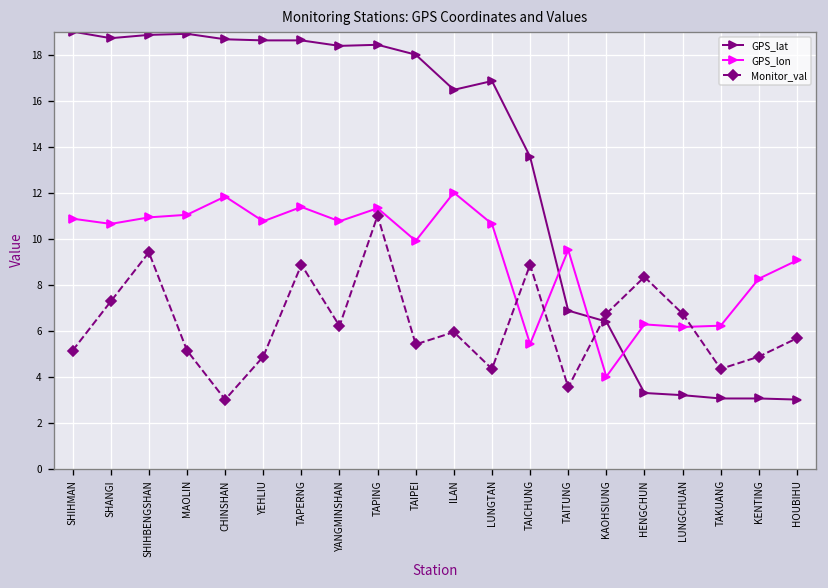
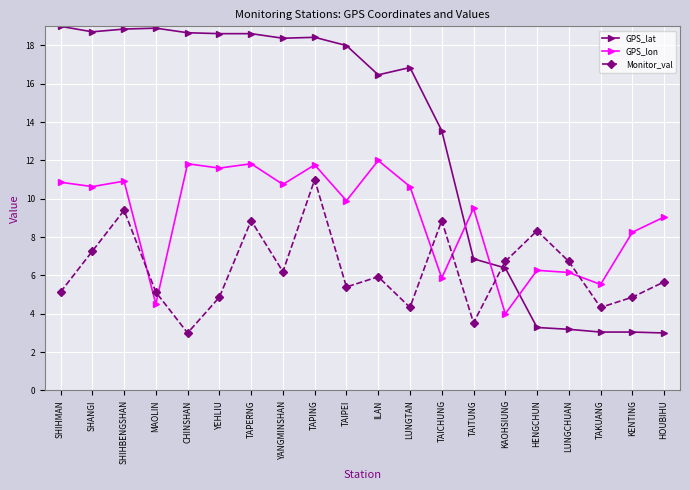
GPS_lon, MAOLIN: 11.0 -> 4.5
GPS_lon, YEHLIU: 10.8 -> 11.6
GPS_lon, TAPERNG: 11.4 -> 11.8
GPS_lon, TAPING: 11.3 -> 11.8
GPS_lon, TAICHUNG: 5.4 -> 5.9
GPS_lon, TAKUANG: 6.2 -> 5.5
